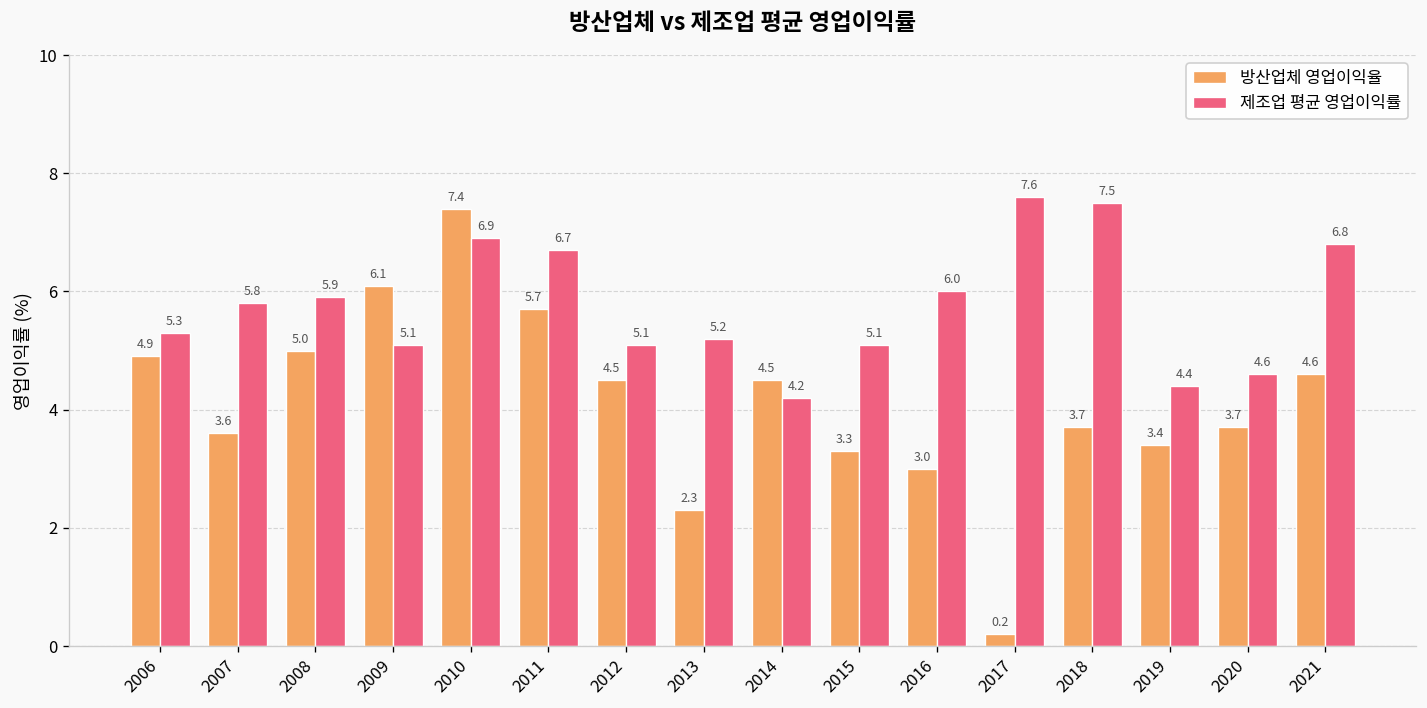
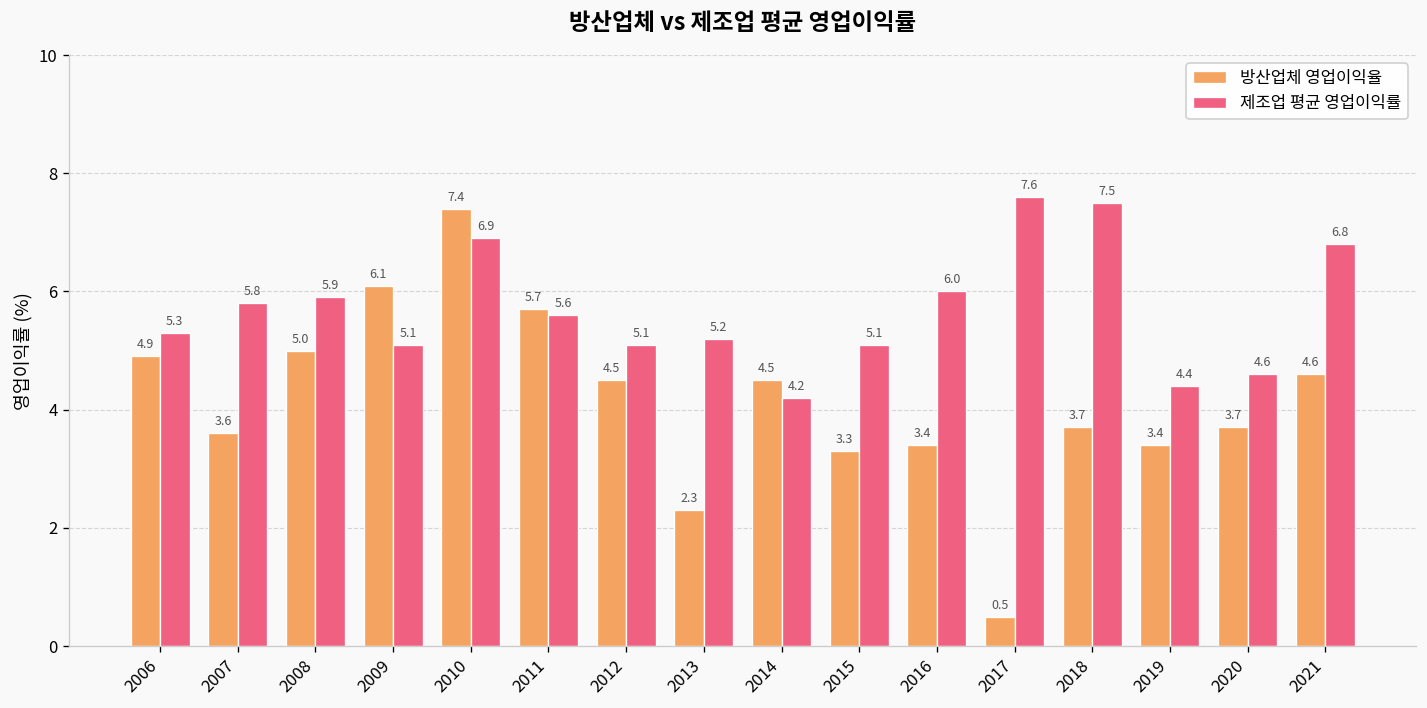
제조업 평균 영업이익률, 2011: 6.7 -> 5.6
방산업체 영업이익율, 2016: 3.0 -> 3.4
방산업체 영업이익율, 2017: 0.2 -> 0.5
